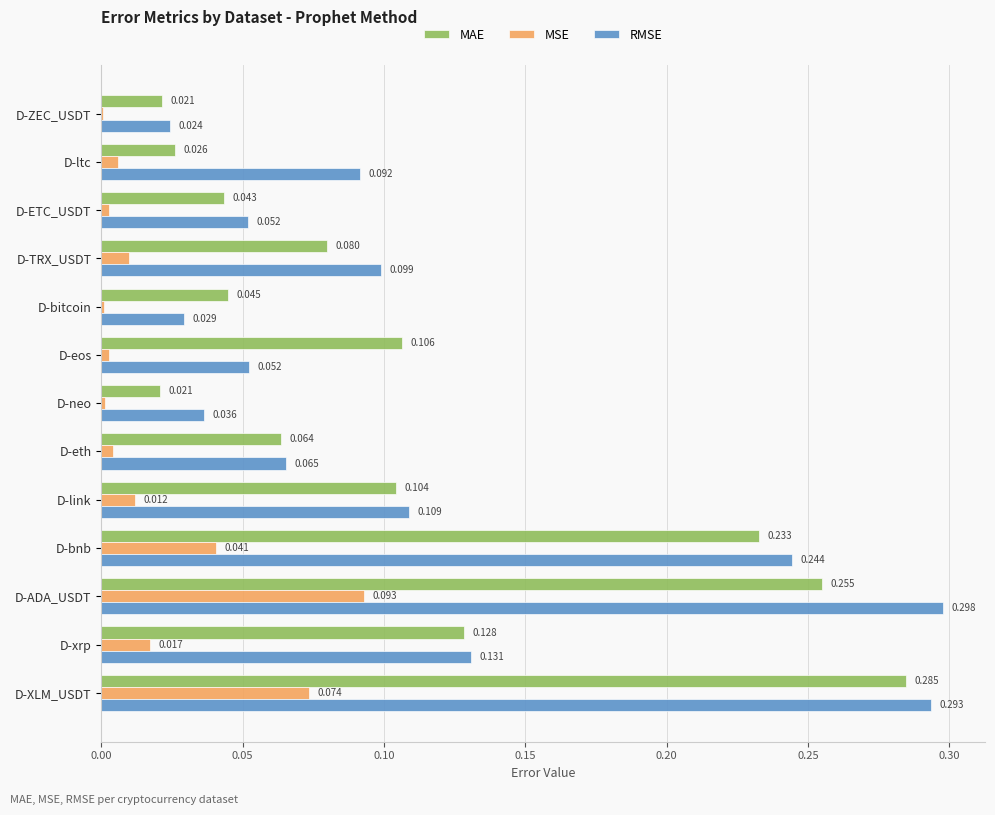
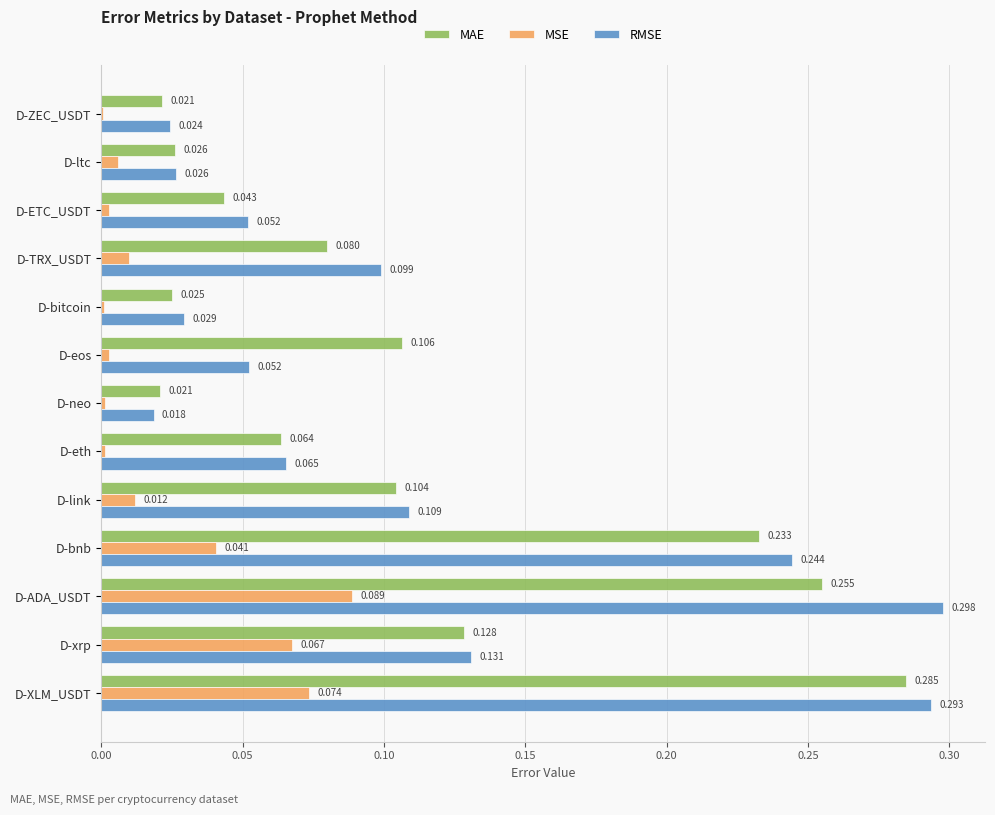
RMSE, D-ltc: 0.092 -> 0.026
MAE, D-bitcoin: 0.045 -> 0.025
RMSE, D-neo: 0.036 -> 0.018
MSE, D-eth: 0.004 -> 0.001
MSE, D-ADA_USDT: 0.093 -> 0.089
MSE, D-xrp: 0.017 -> 0.067
